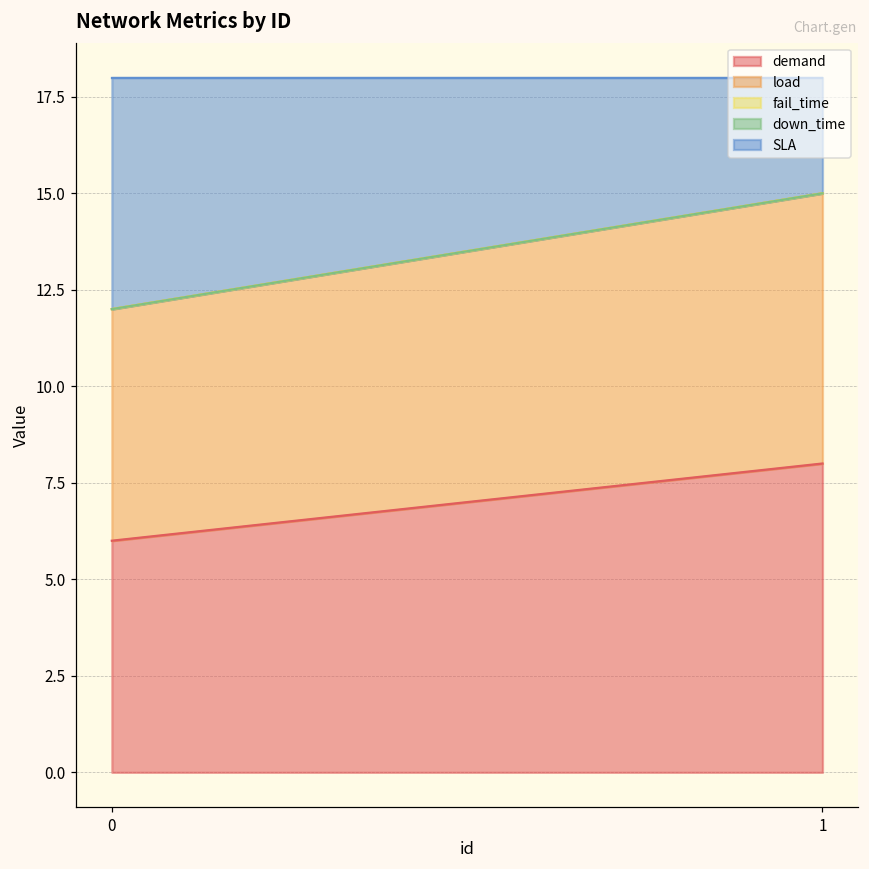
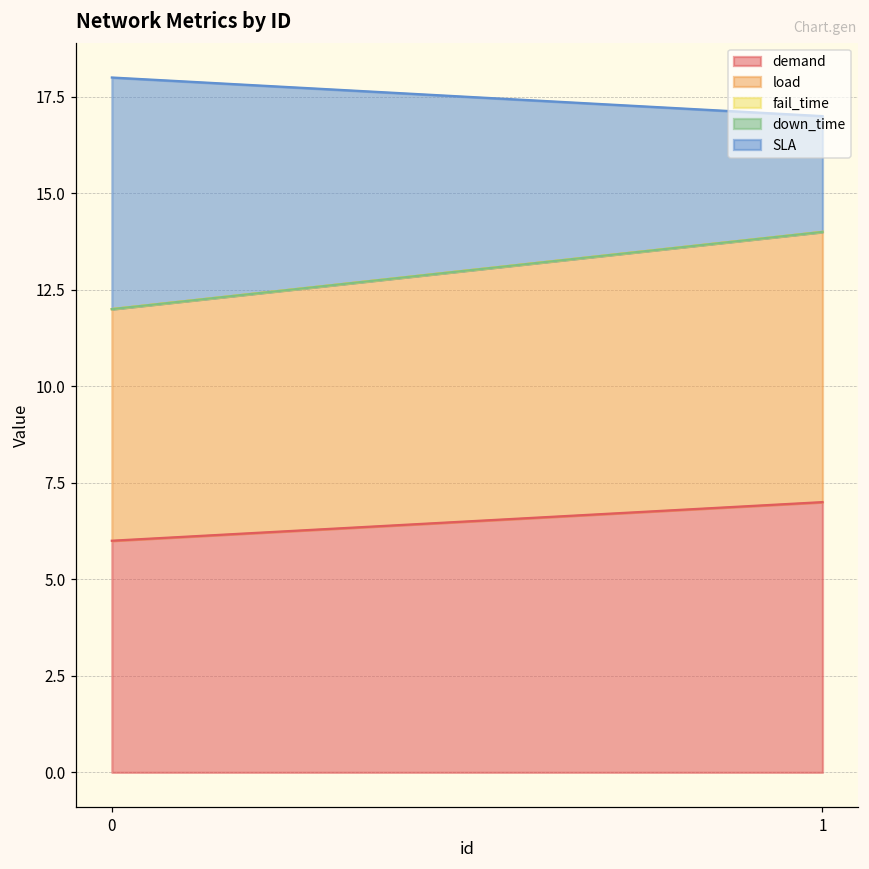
demand, 1: 8 -> 7
